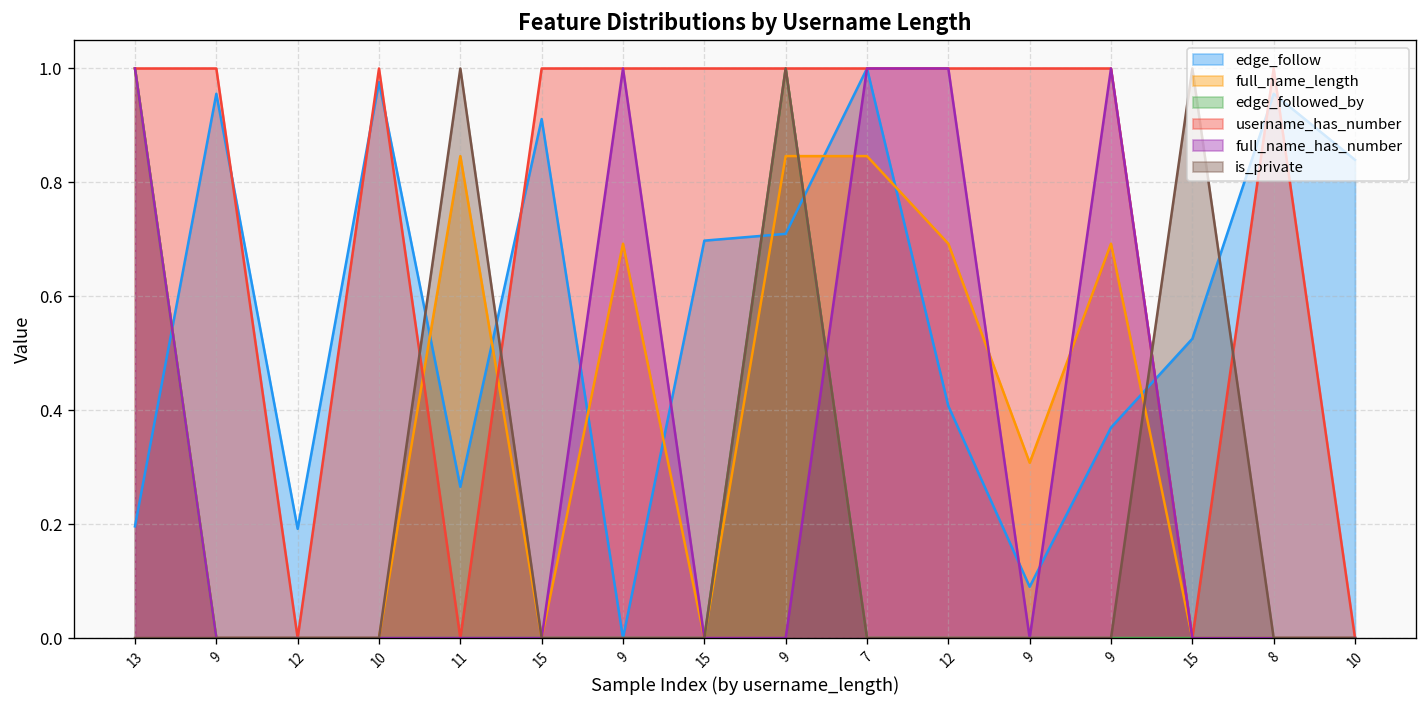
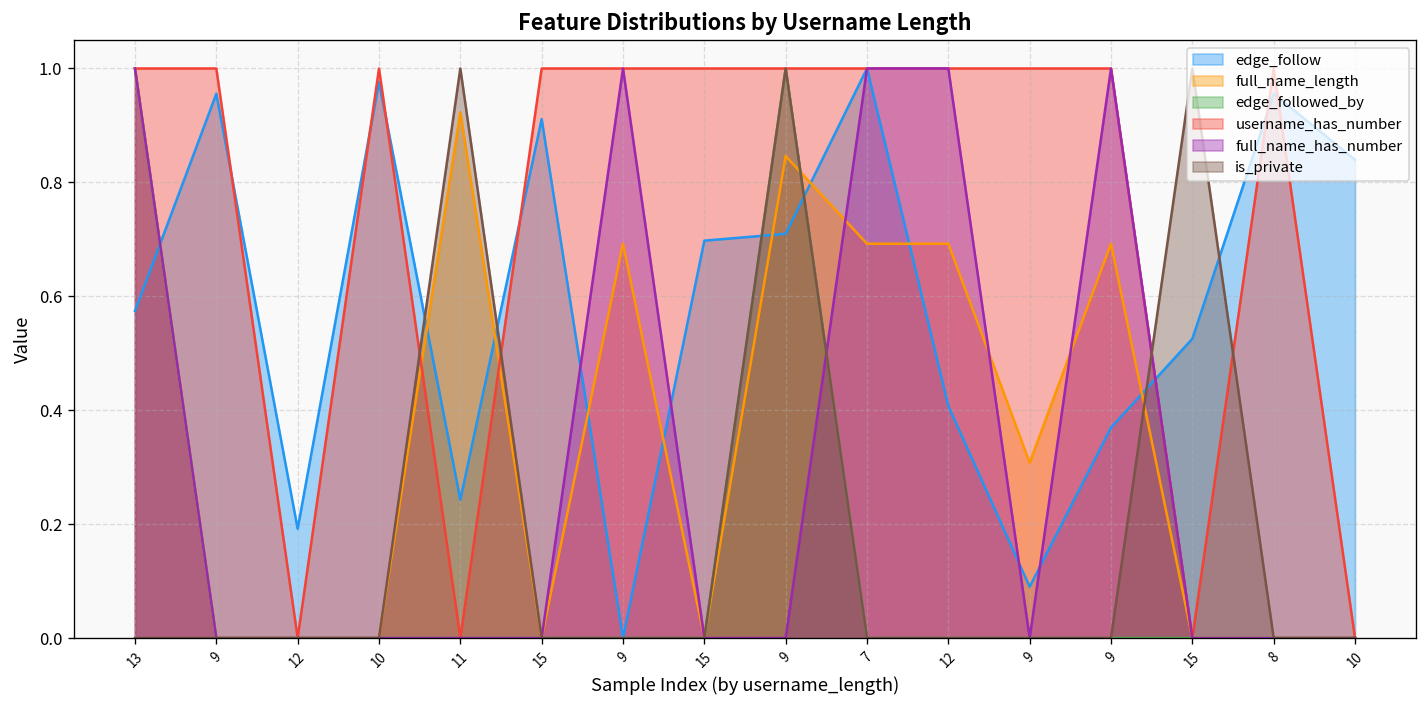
edge_follow, 13: 0.20 -> 0.57
edge_follow, 11: 0.27 -> 0.24
full_name_length, 11: 0.85 -> 0.92
full_name_length, 7: 0.85 -> 0.69
